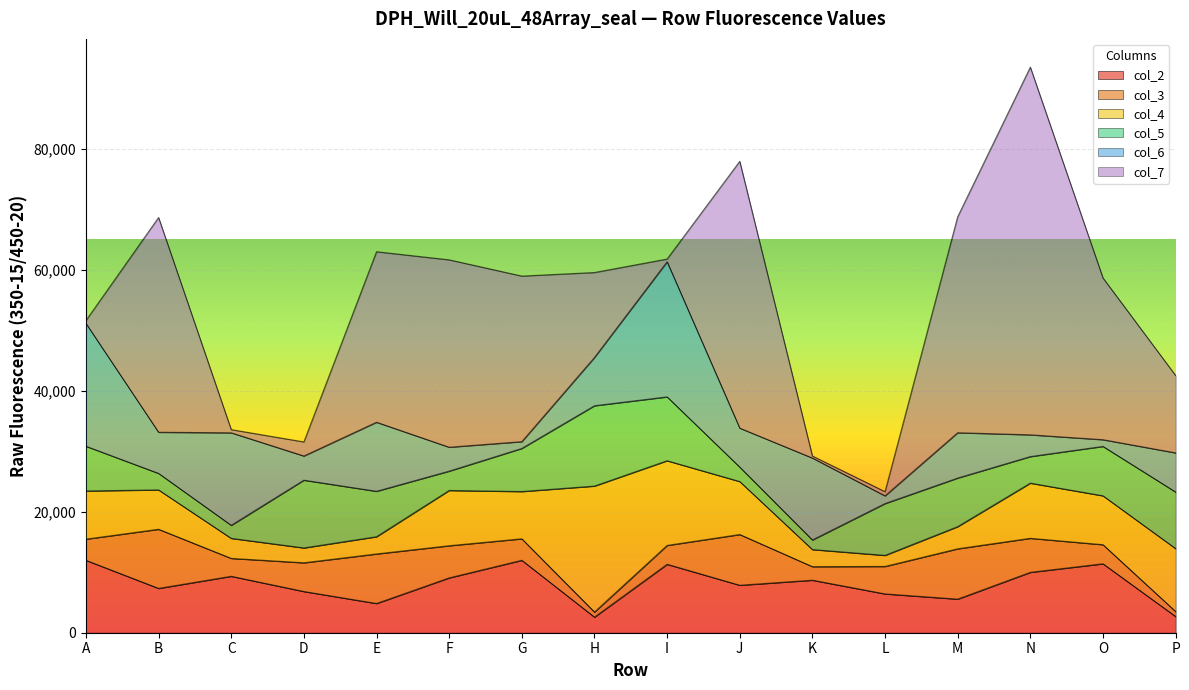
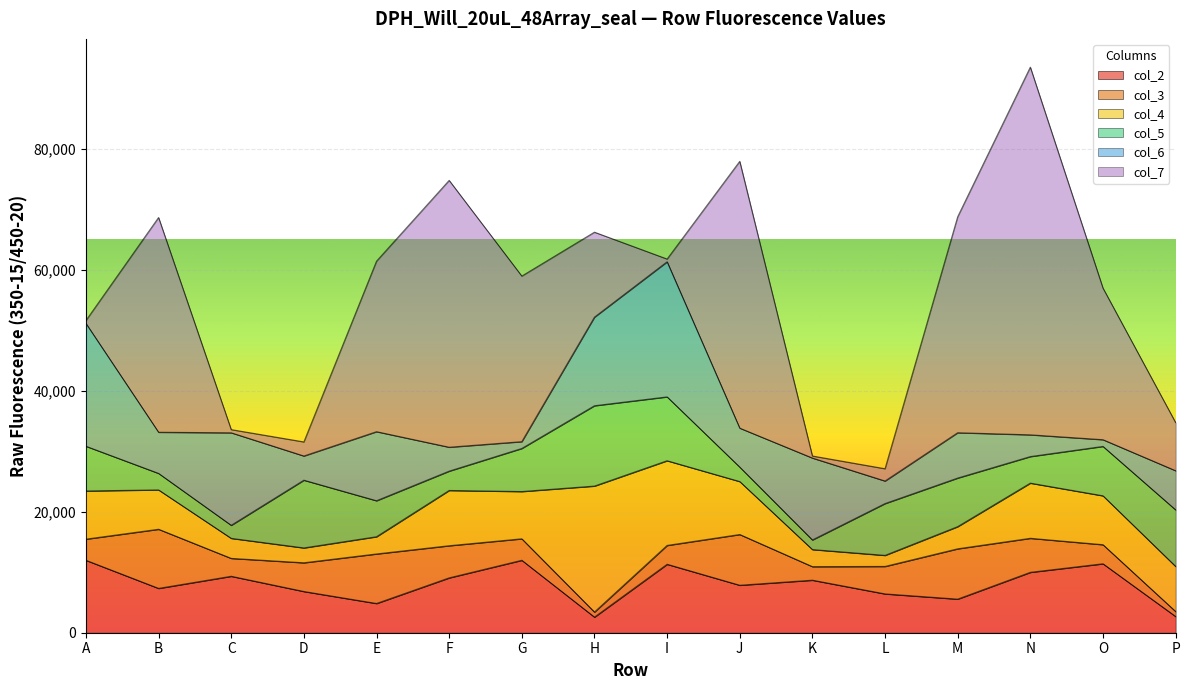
col_5, E: 8,000 -> 6,000
col_7, F: 31,000 -> 44,000
col_6, H: 8,000 -> 15,000
col_6, L: 1,000 -> 4,000
col_7, L: 1,000 -> 2,000
col_7, O: 27,000 -> 25,000
col_4, P: 10,000 -> 7,000
col_7, P: 13,000 -> 8,000
